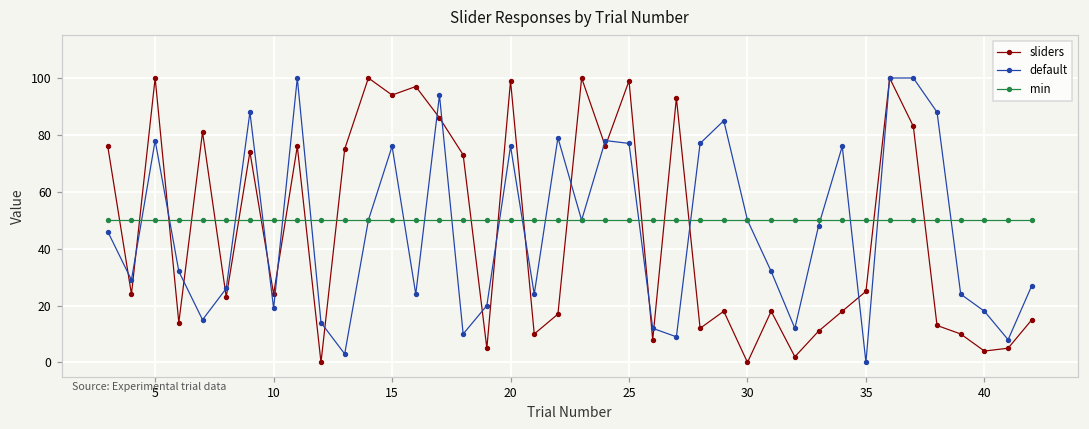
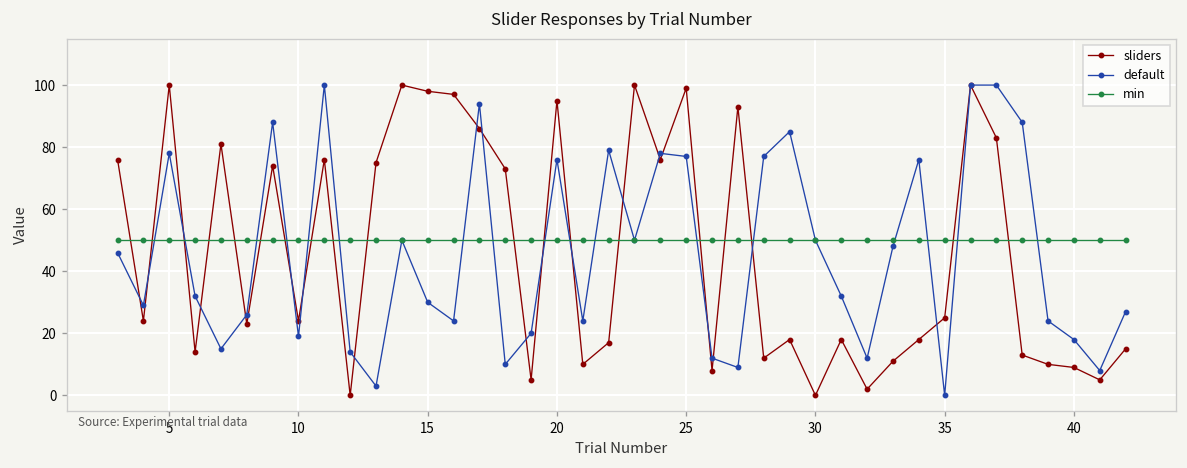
sliders, 15: 94 -> 98
default, 15: 76 -> 30
sliders, 20: 99 -> 95
sliders, 40: 4 -> 9
